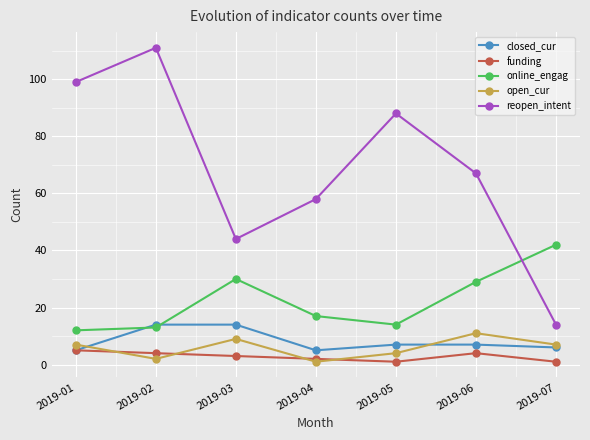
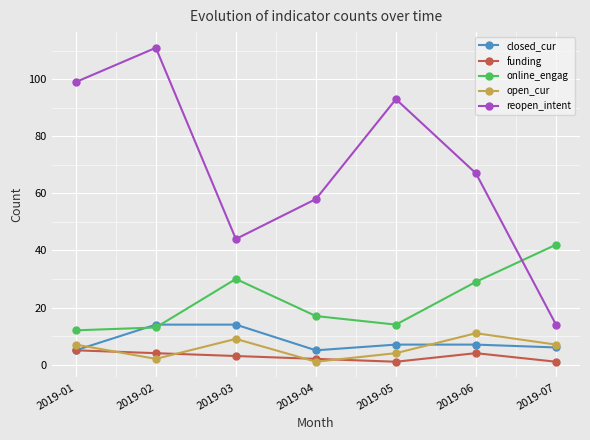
reopen_intent, 2019-05: 88 -> 93
